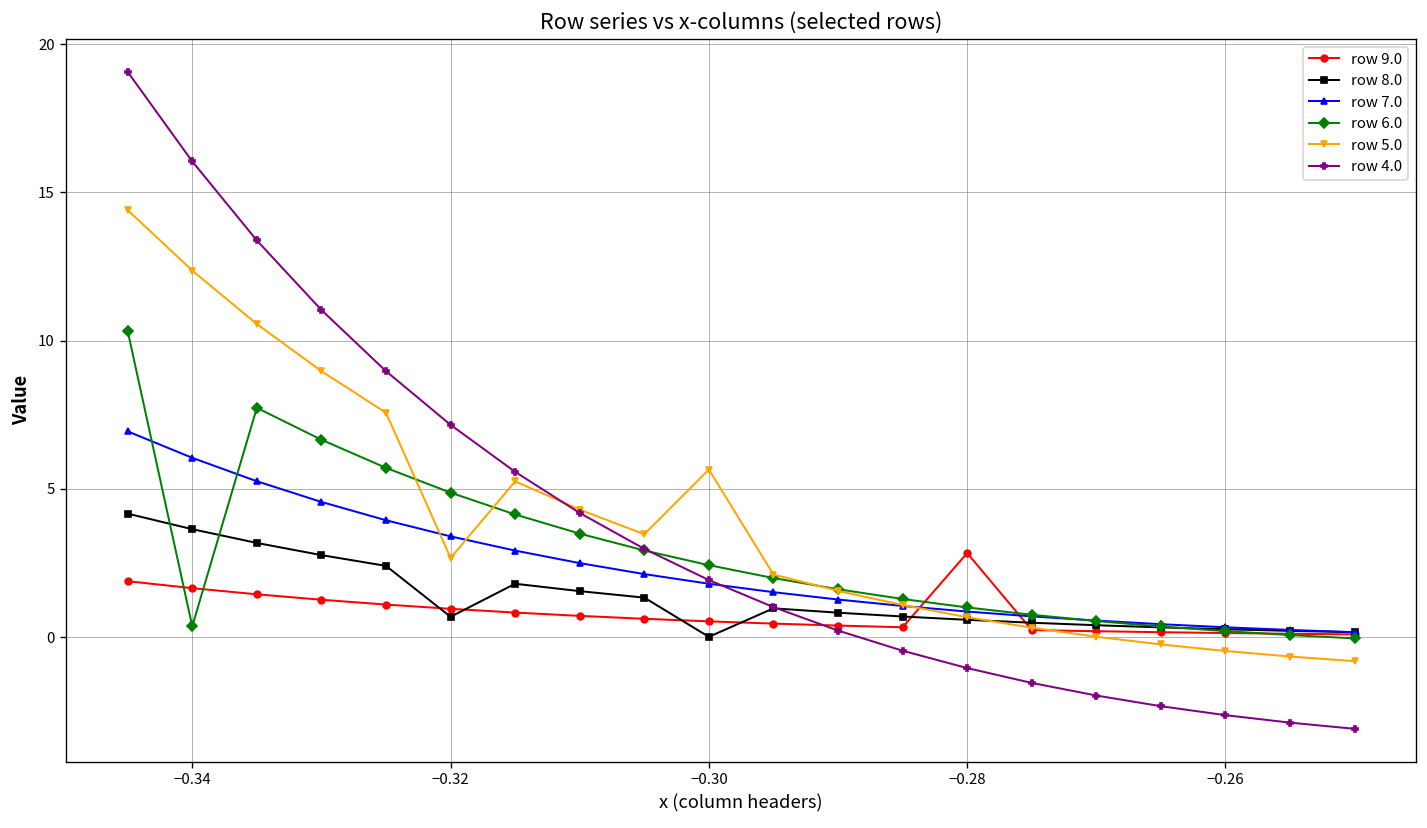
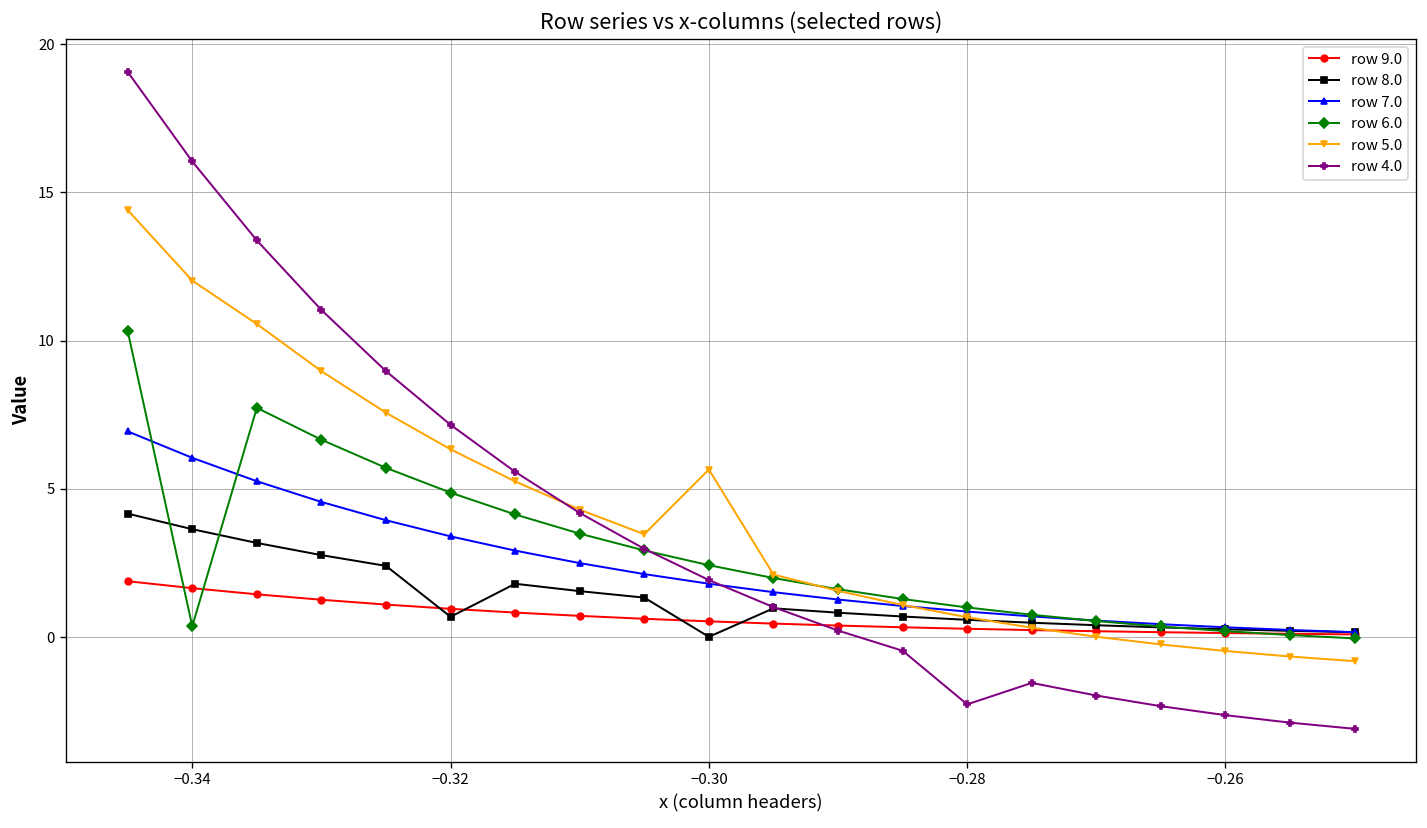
row 5.0, −0.34: 12.4 -> 12.0
row 5.0, −0.32: 2.7 -> 6.3
row 9.0, −0.28: 2.8 -> 0.3
row 4.0, −0.28: -1.0 -> -2.3
